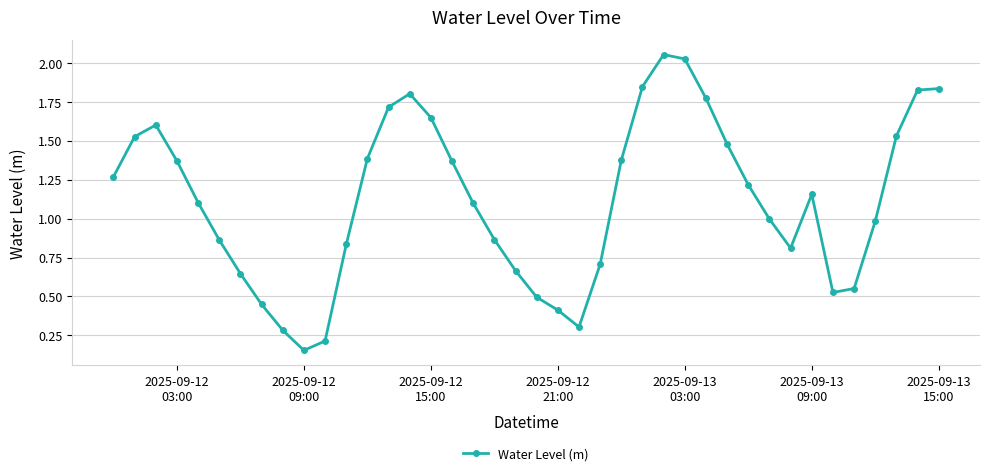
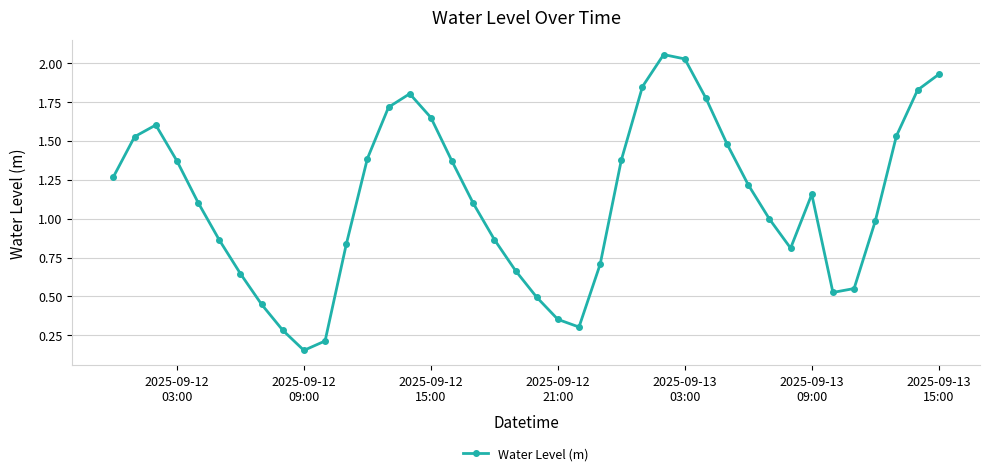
2025-09-12 21:00: 0.41 -> 0.35
2025-09-13 15:00: 1.83 -> 1.92
